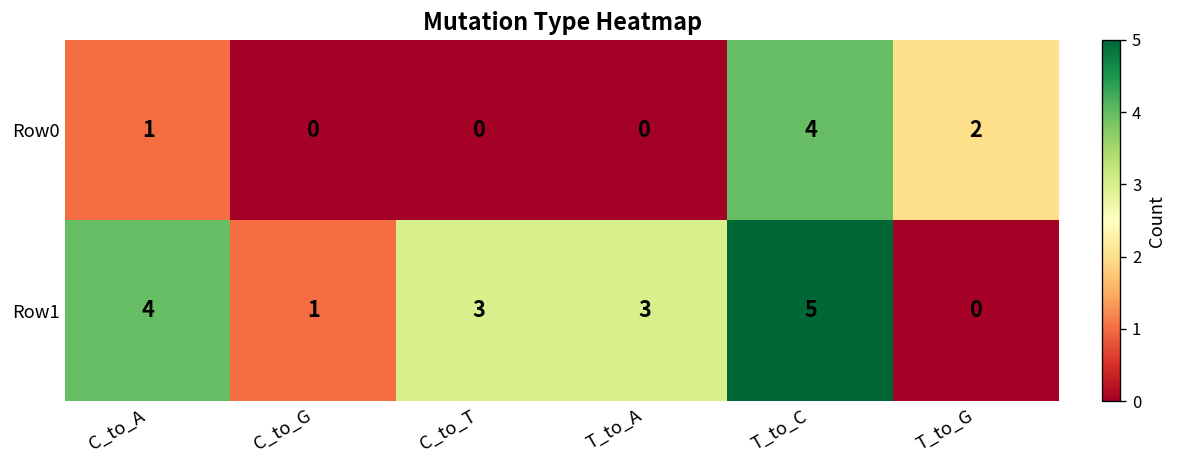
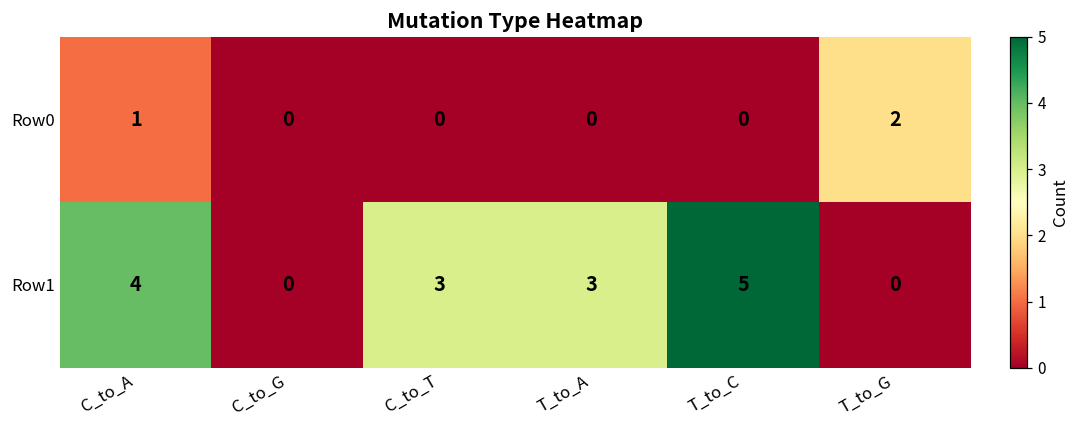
Row0, T_to_C: 4 -> 0
Row1, C_to_G: 1 -> 0
